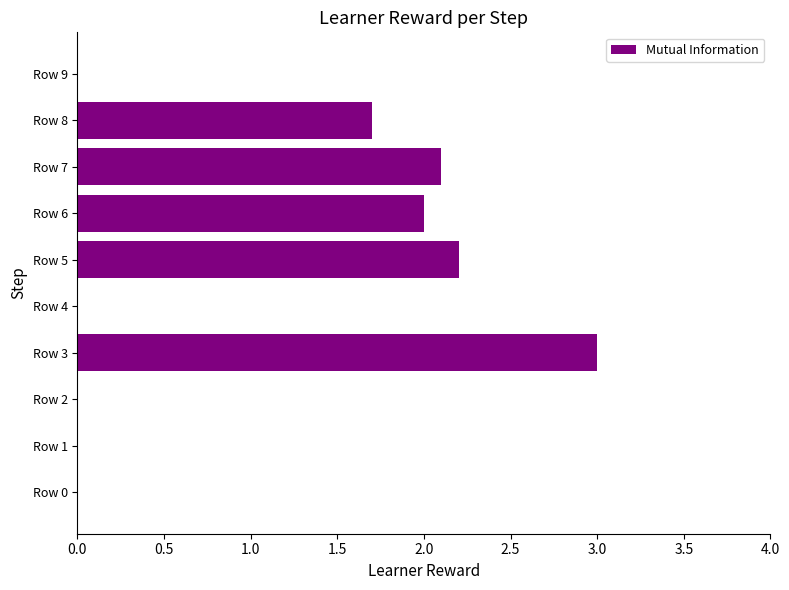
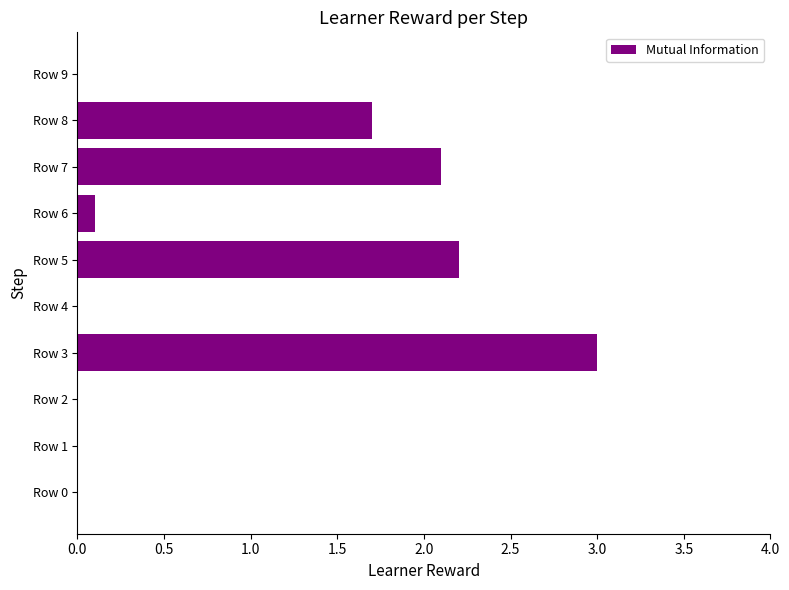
Row 6: 2.0 -> 0.1
